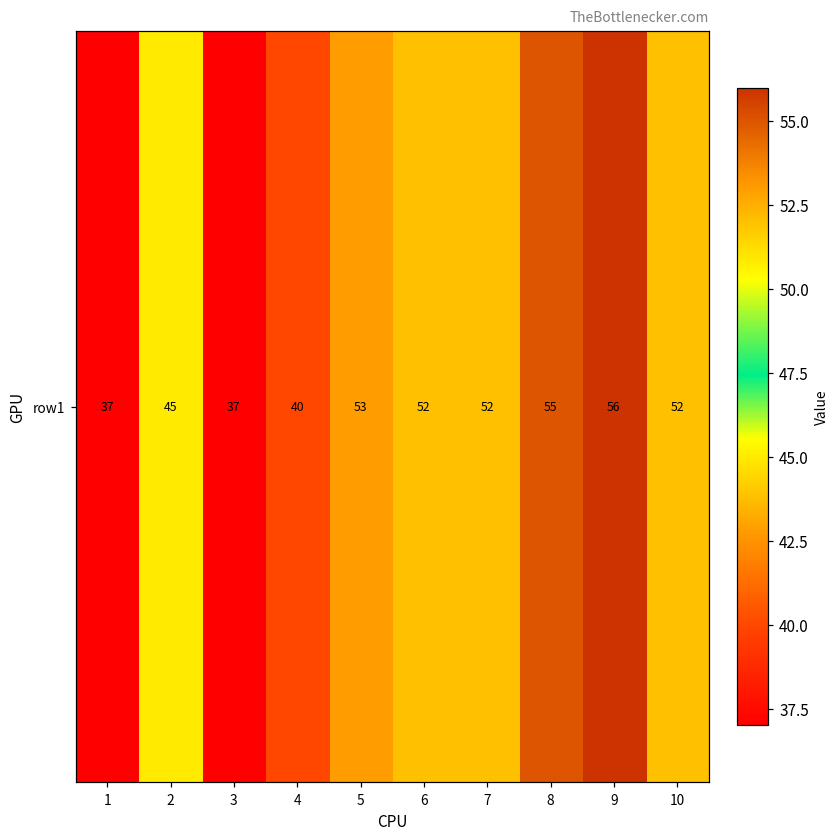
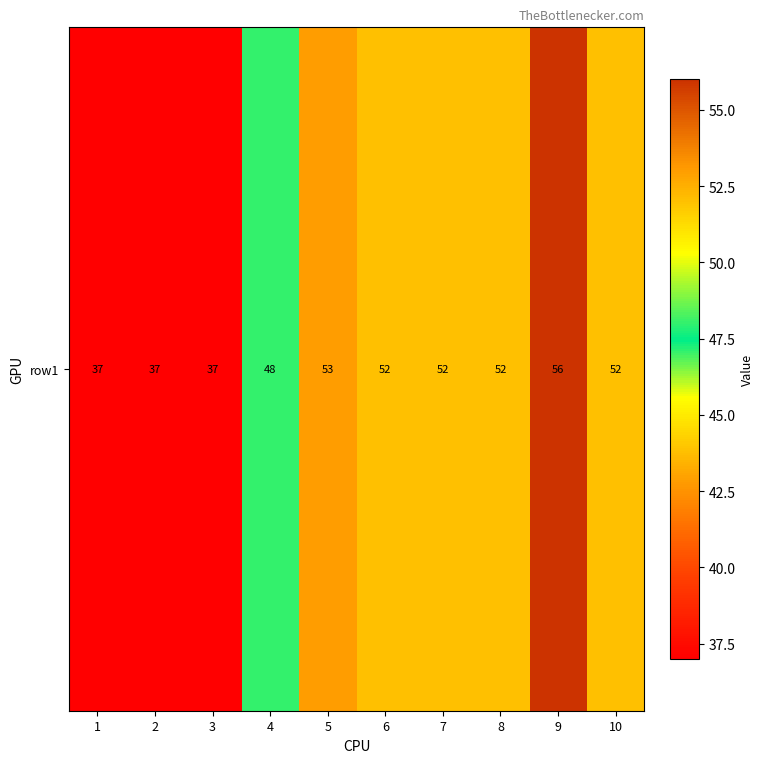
row1, 2: 45 -> 37
row1, 4: 40 -> 48
row1, 8: 55 -> 52
